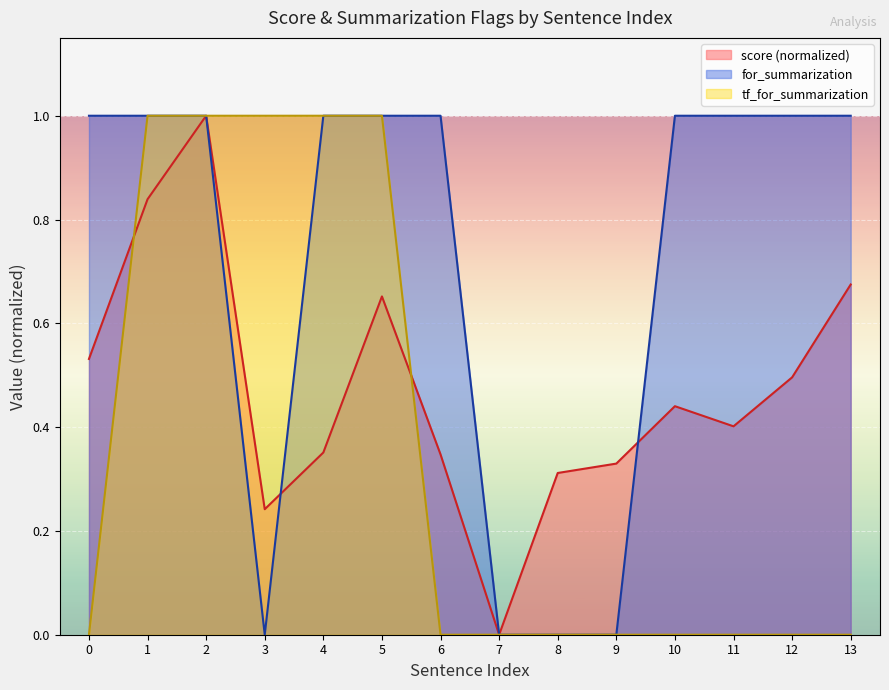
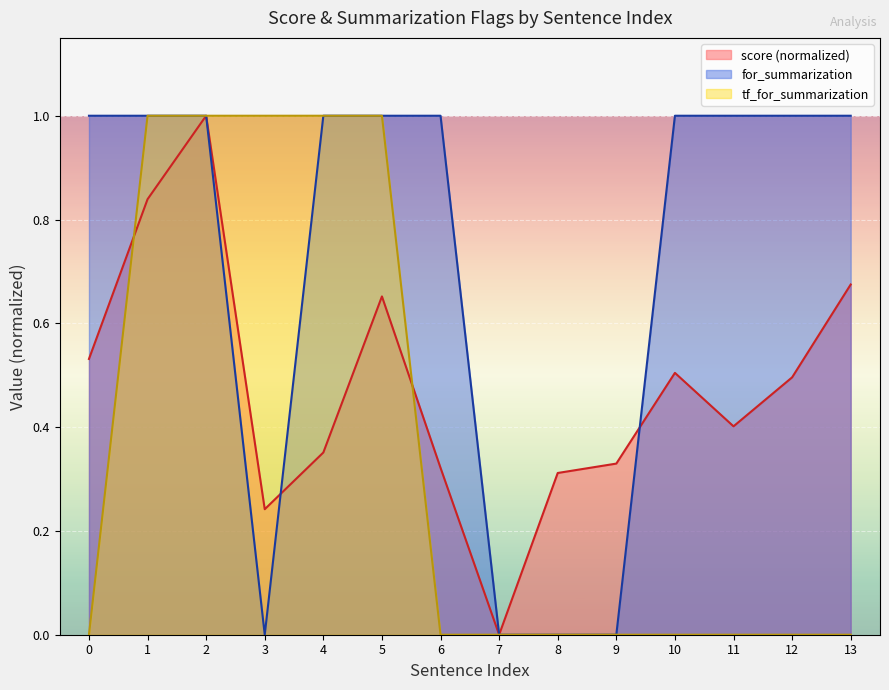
score (normalized), 6: 0.35 -> 0.32
score (normalized), 10: 0.44 -> 0.50
